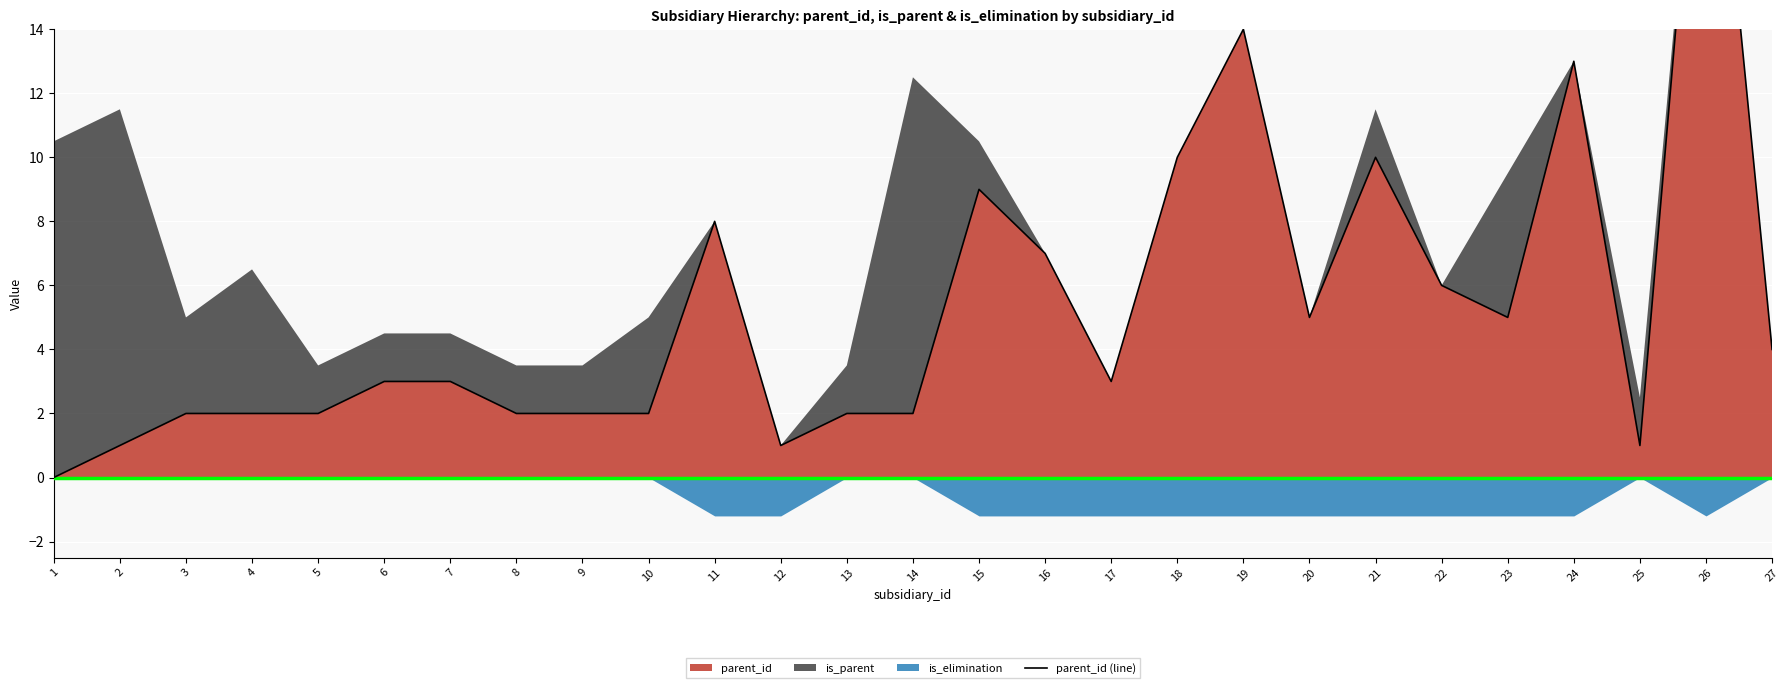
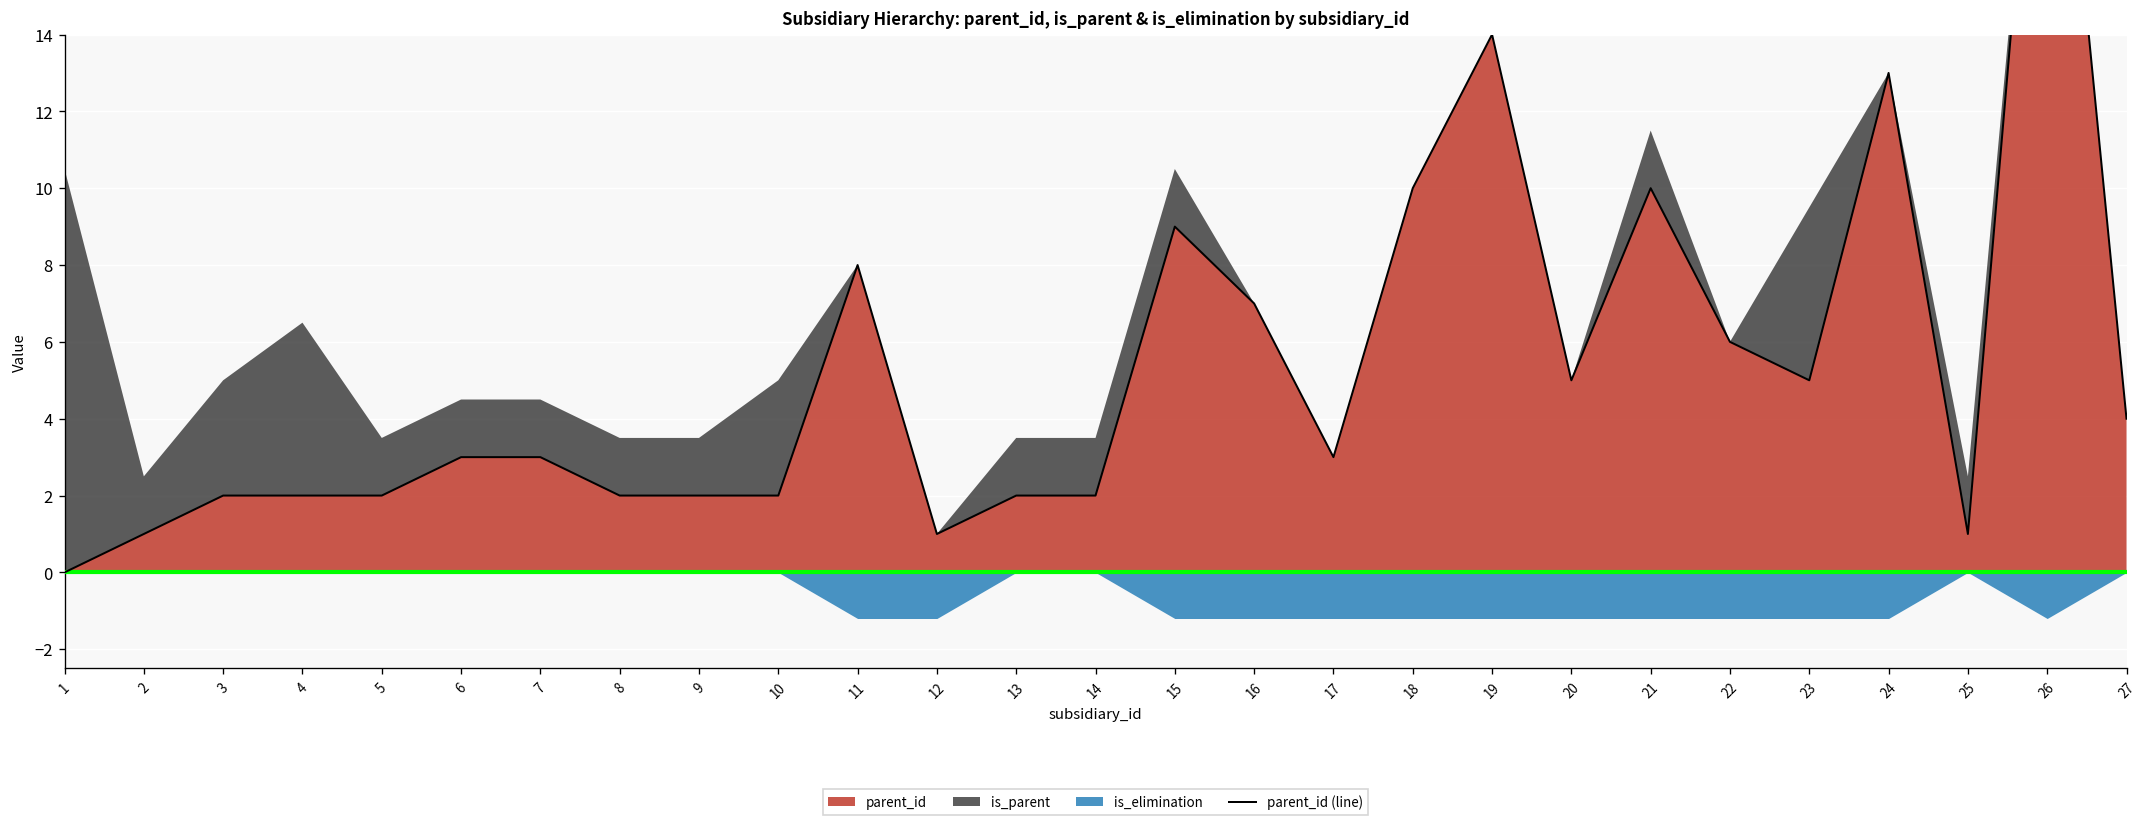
is_parent, 2: 10.5 -> 1.5
is_parent, 14: 10.5 -> 1.5
